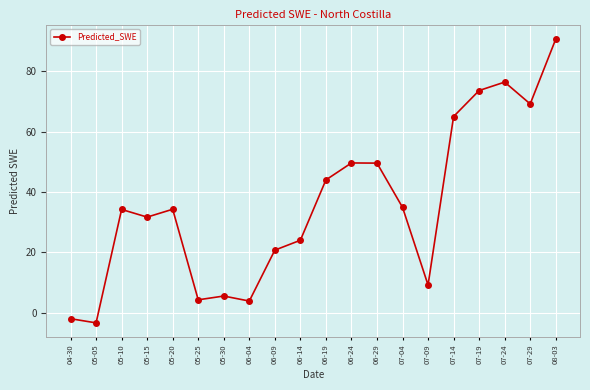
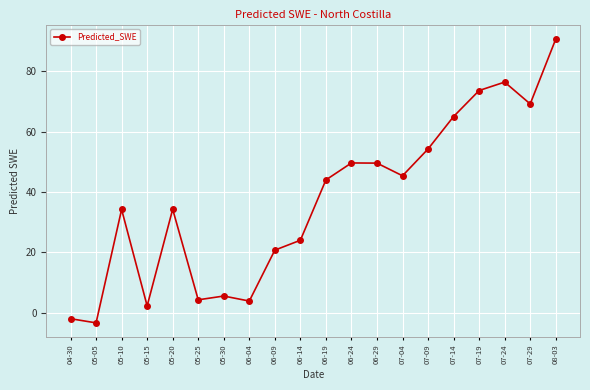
05-15: 32 -> 2
07-04: 35 -> 45
07-09: 9 -> 54
